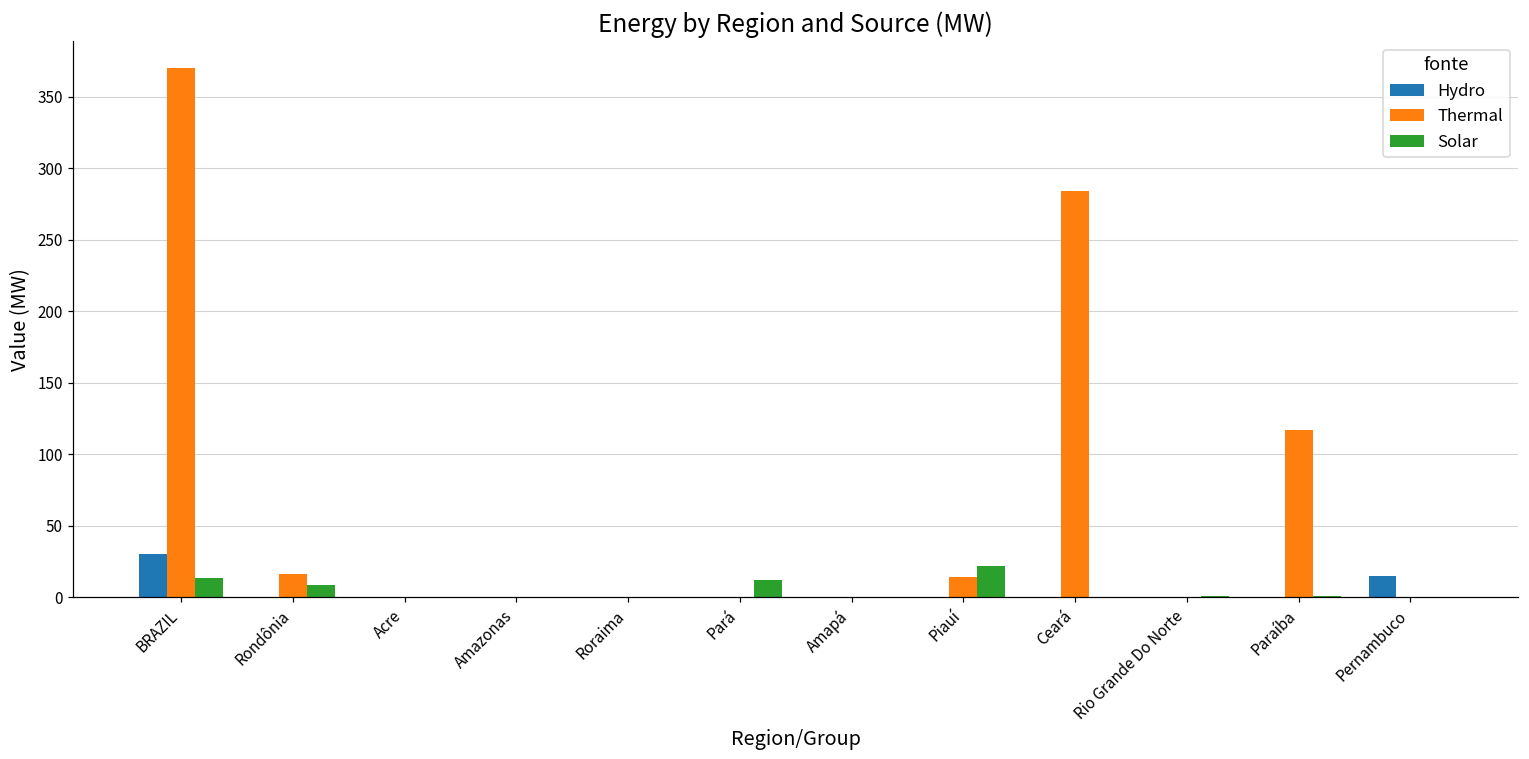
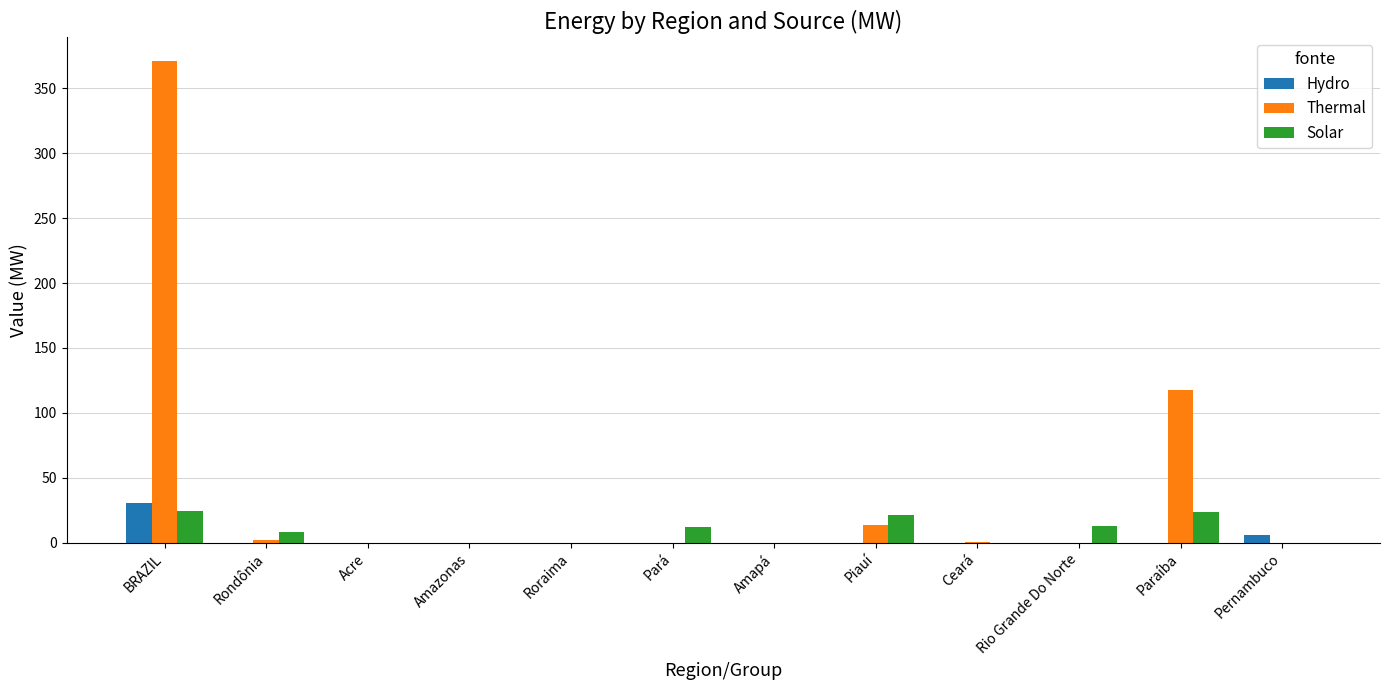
Solar, BRAZIL: 14 -> 24
Thermal, Rondônia: 16 -> 2
Thermal, Ceará: 284 -> 1
Solar, Rio Grande Do Norte: 1 -> 13
Solar, Paraíba: 0 -> 23
Hydro, Pernambuco: 15 -> 6
